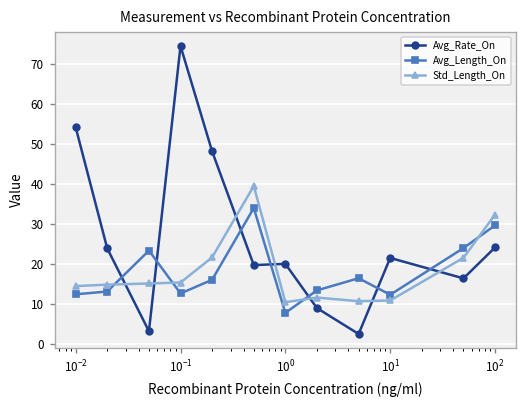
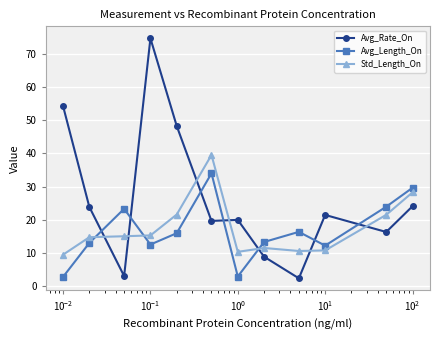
Avg_Length_On, 10^-2: 12 -> 3
Std_Length_On, 10^-2: 14 -> 10
Avg_Length_On, 10^0: 8 -> 3
Std_Length_On, 10^2: 32 -> 28
